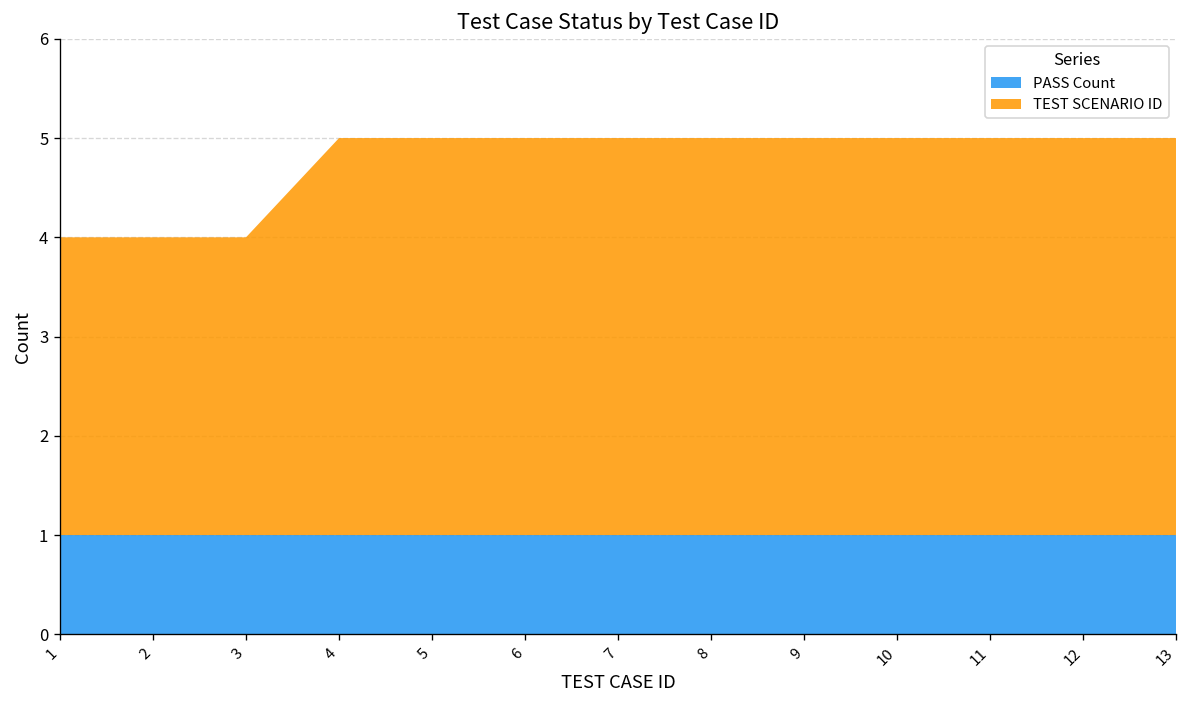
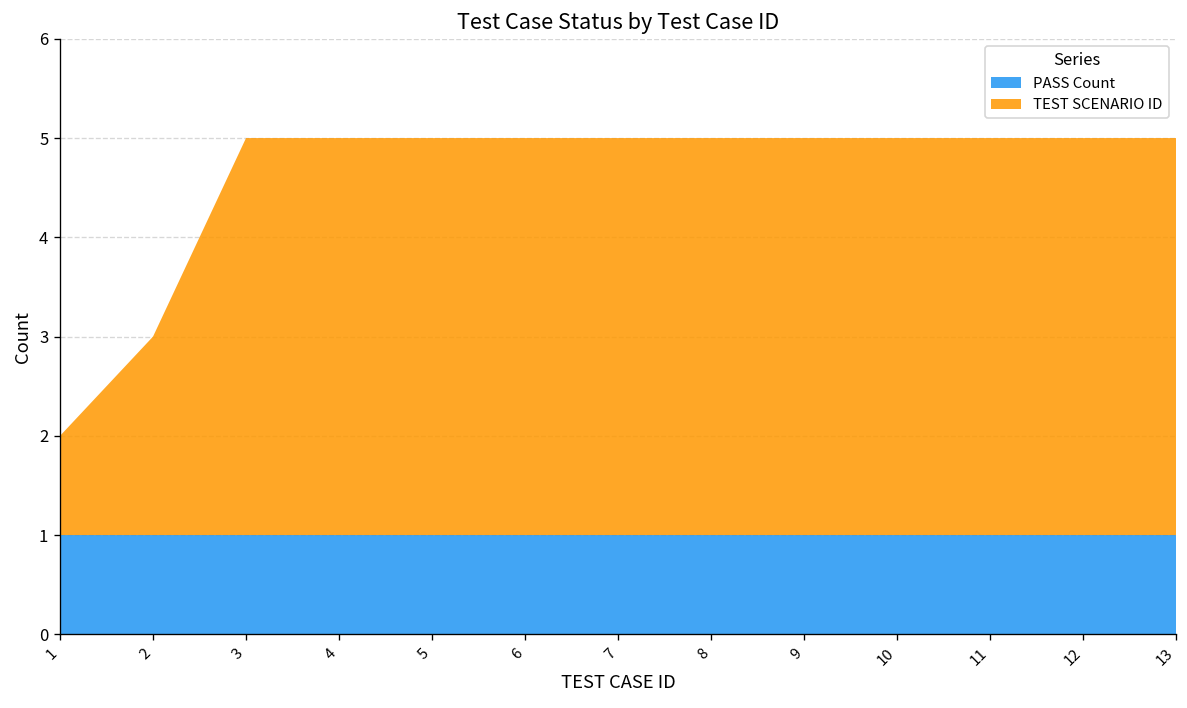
TEST SCENARIO ID, 1: 3 -> 1
TEST SCENARIO ID, 2: 3 -> 2
TEST SCENARIO ID, 3: 3 -> 4
